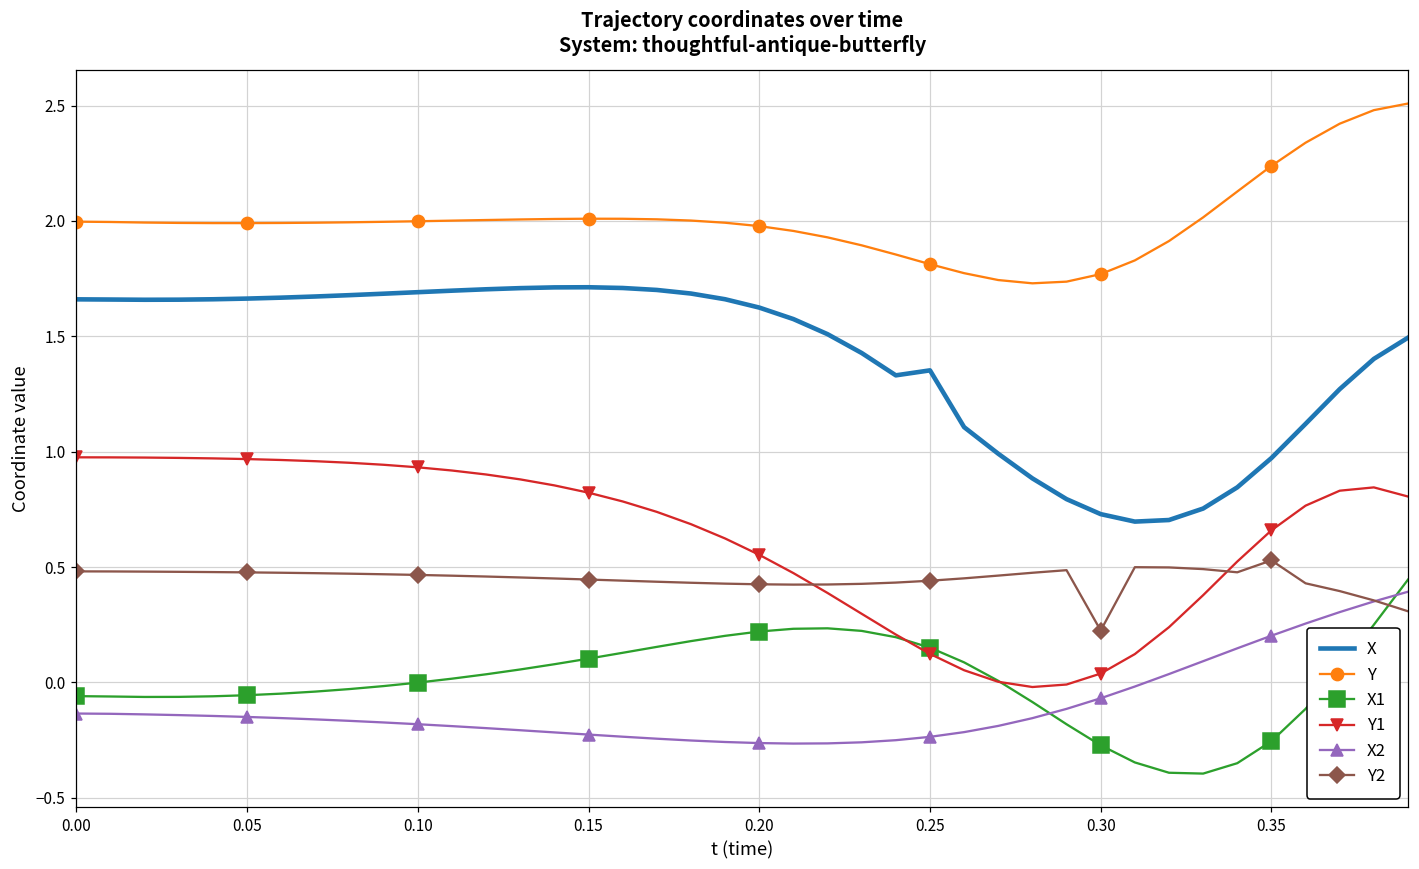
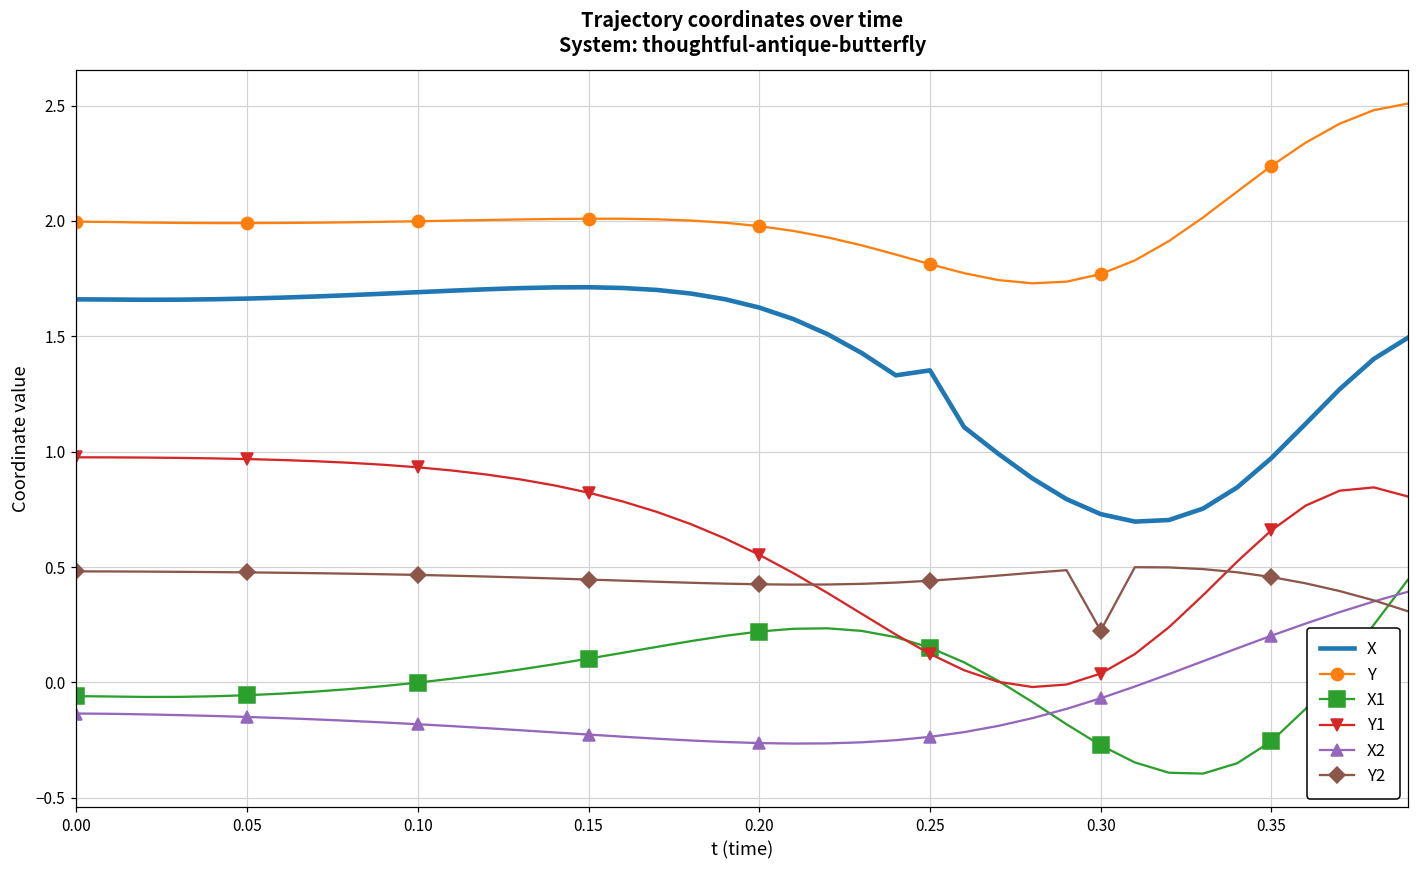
Y2, 0.35: 0.53 -> 0.46
